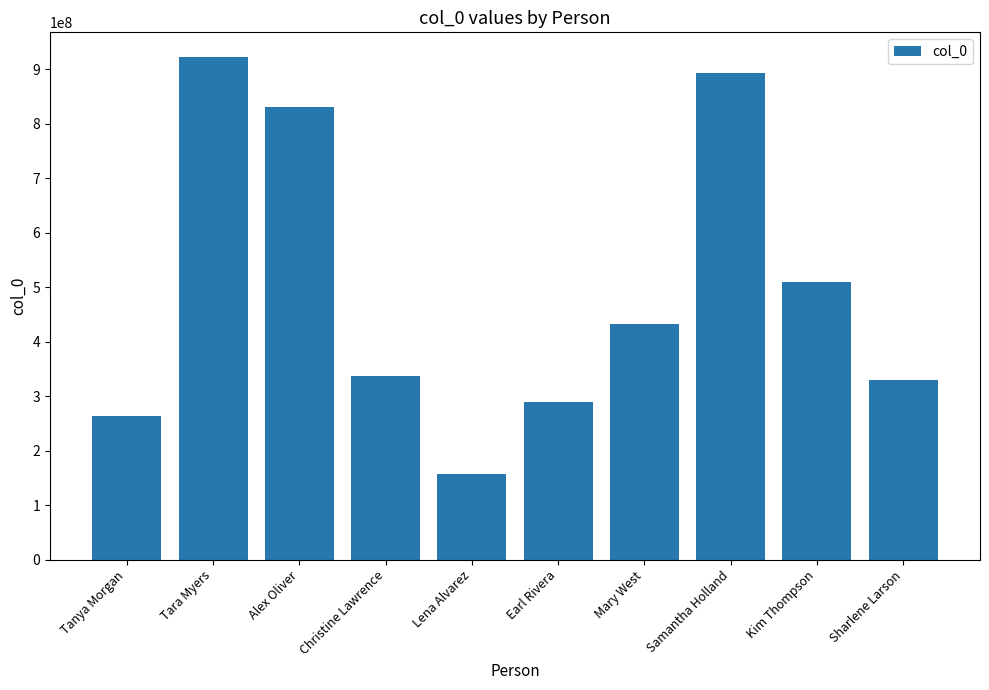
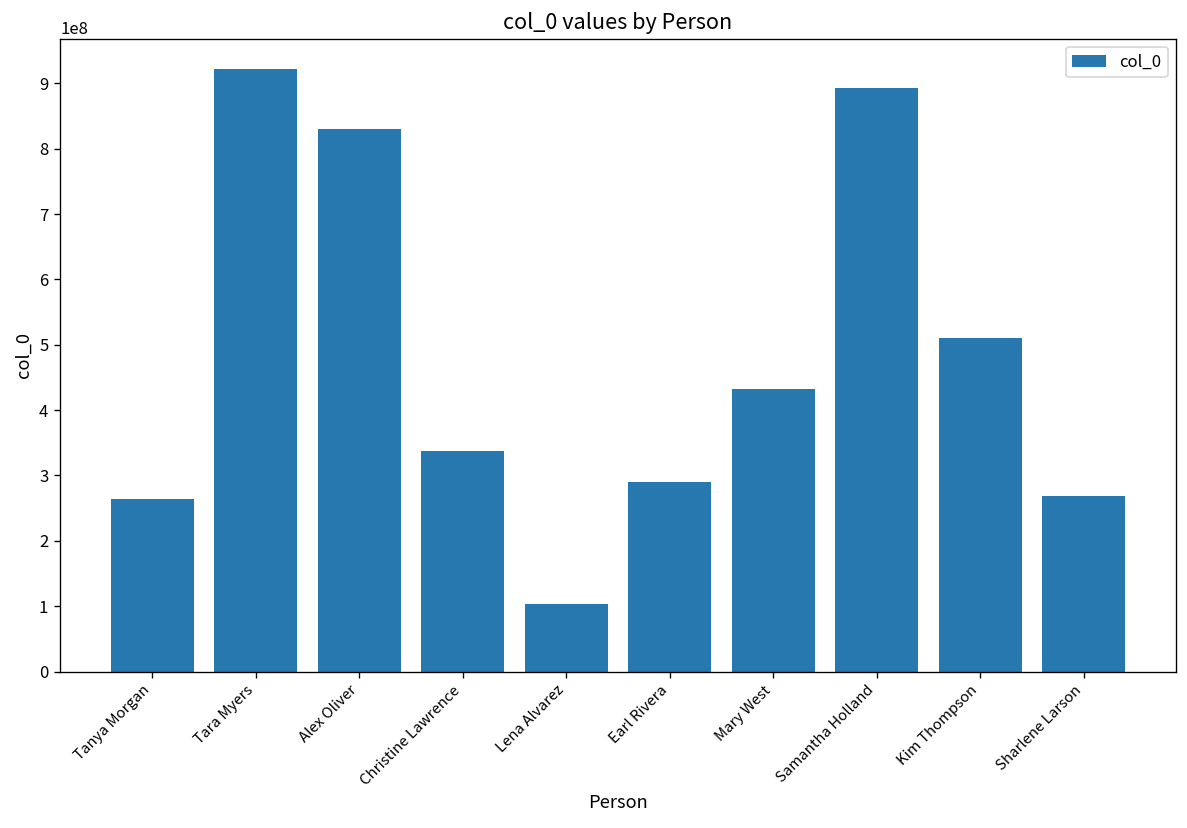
Lena Alvarez: 160000000 -> 100000000
Sharlene Larson: 330000000 -> 270000000
